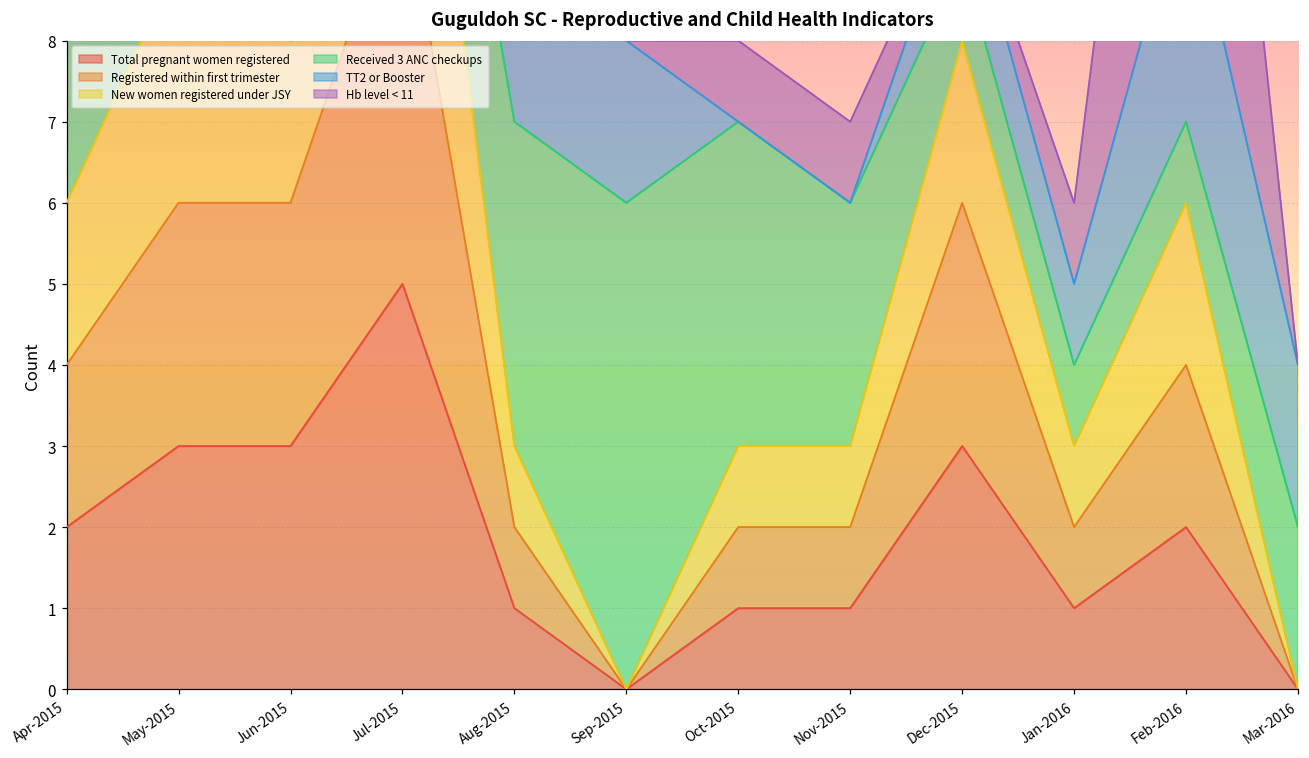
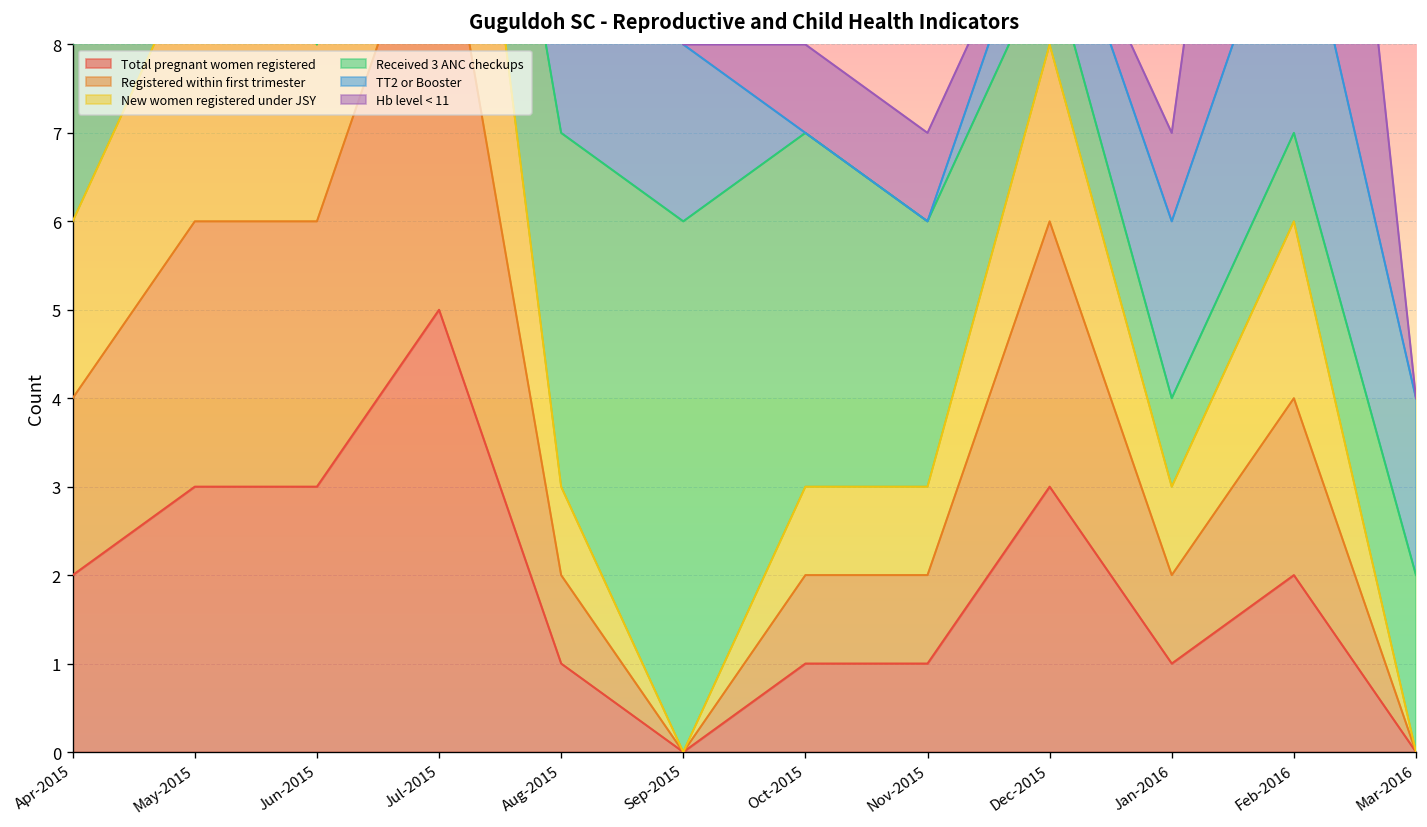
TT2 or Booster, Jan-2016: 1 -> 2
